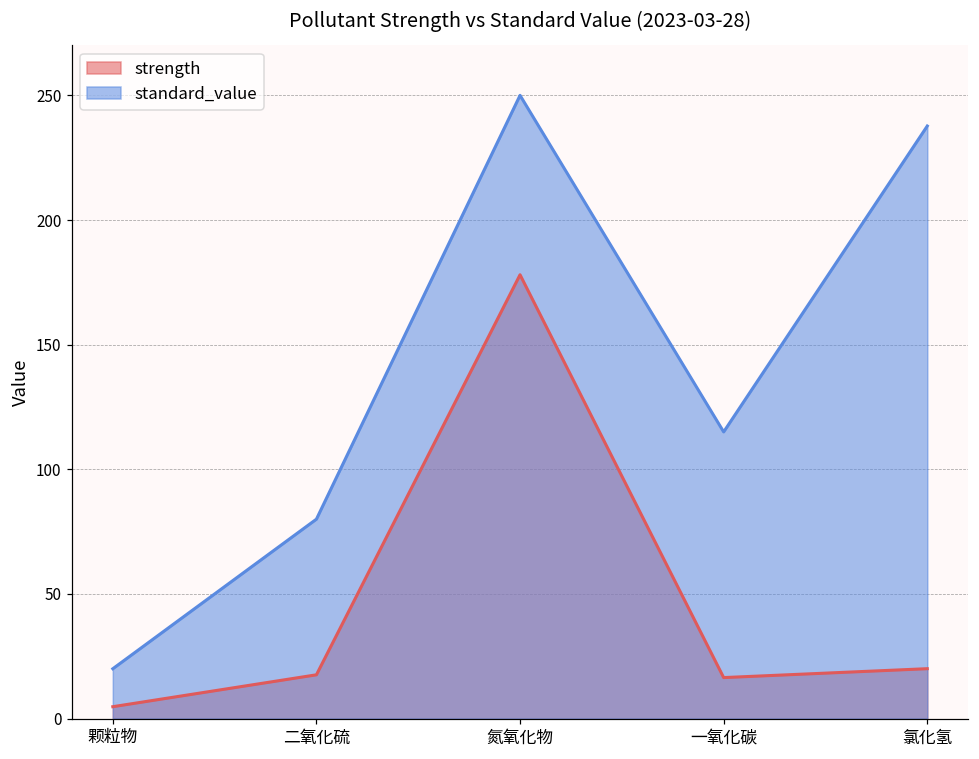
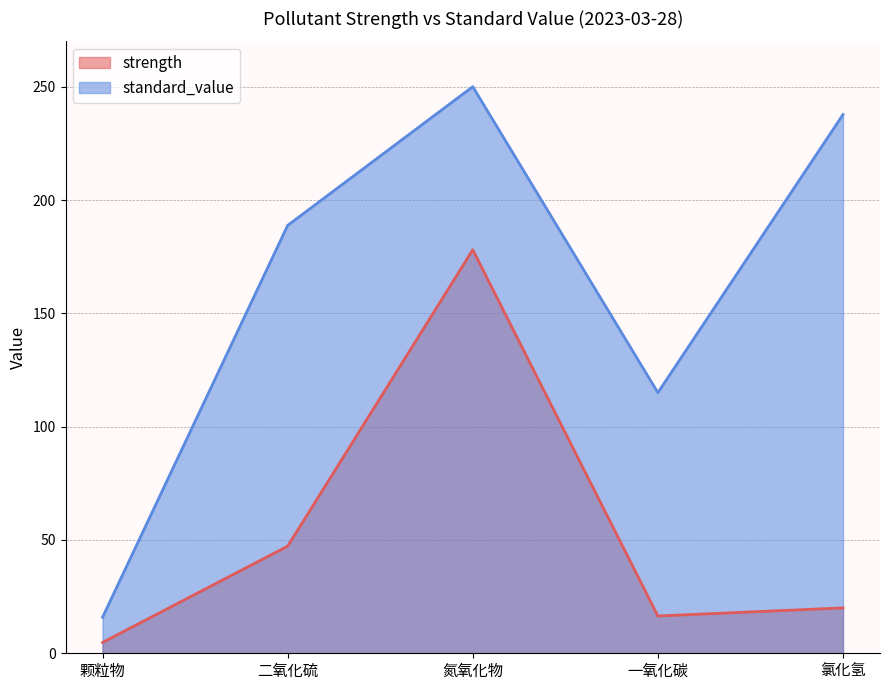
standard_value, 颗粒物: 20 -> 16
strength, 二氧化硫: 18 -> 47
standard_value, 二氧化硫: 80 -> 189
